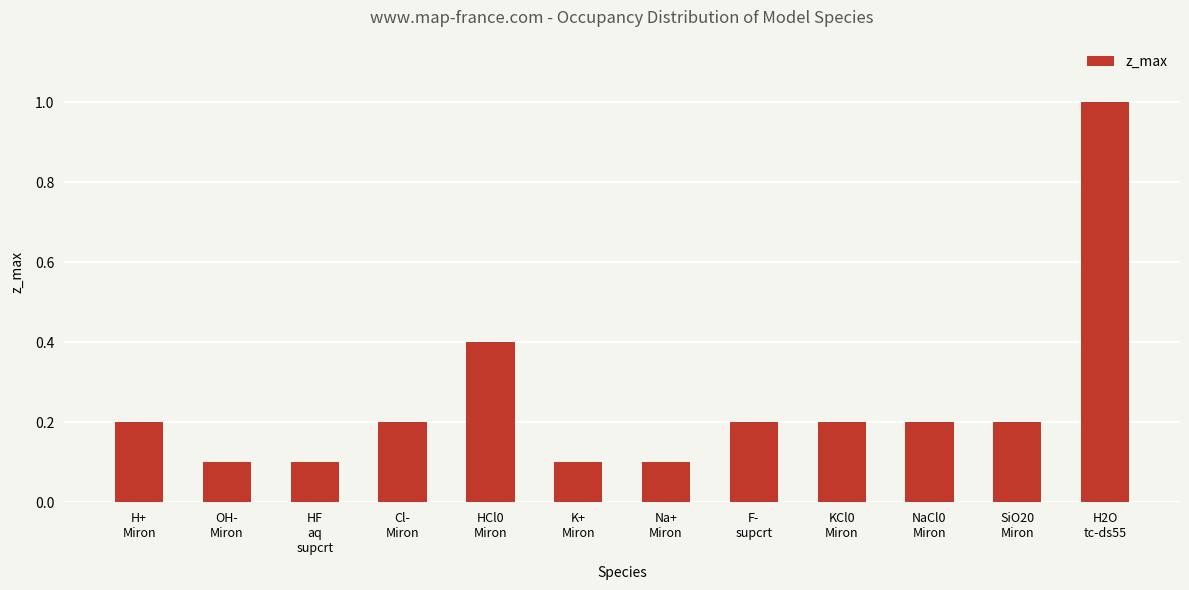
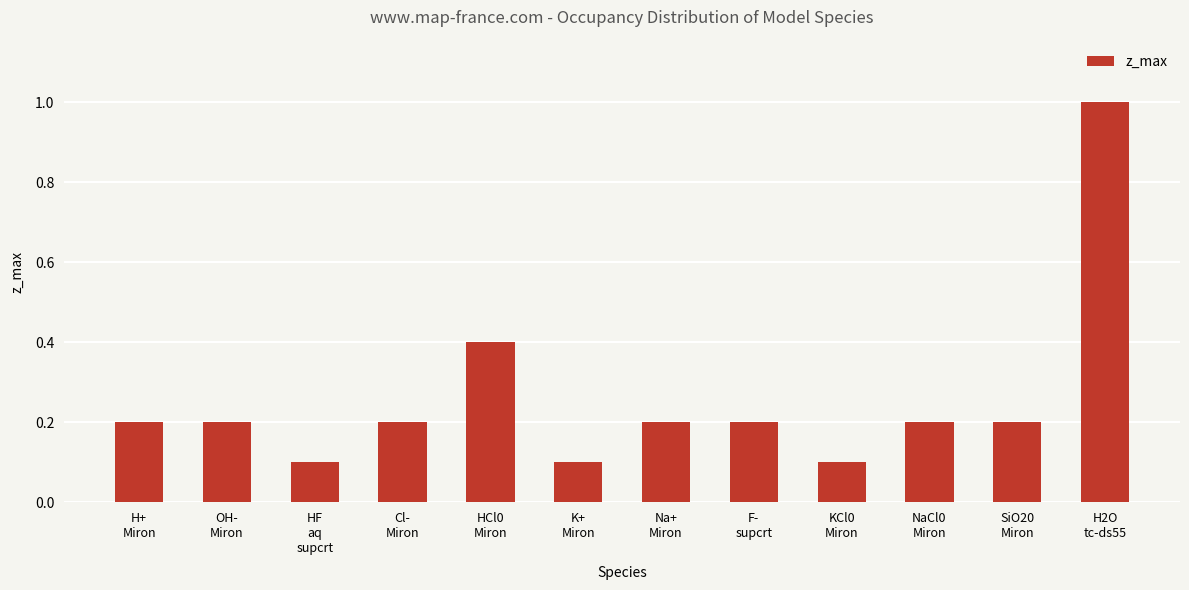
OH- Miron: 0.1 -> 0.2
Na+ Miron: 0.1 -> 0.2
KCl0 Miron: 0.2 -> 0.1
